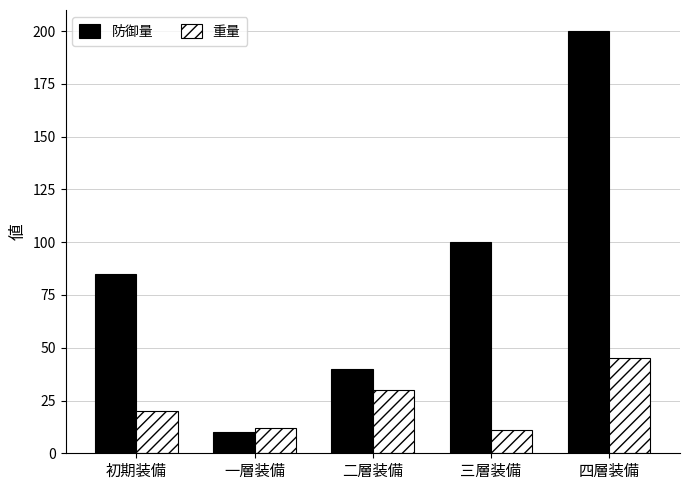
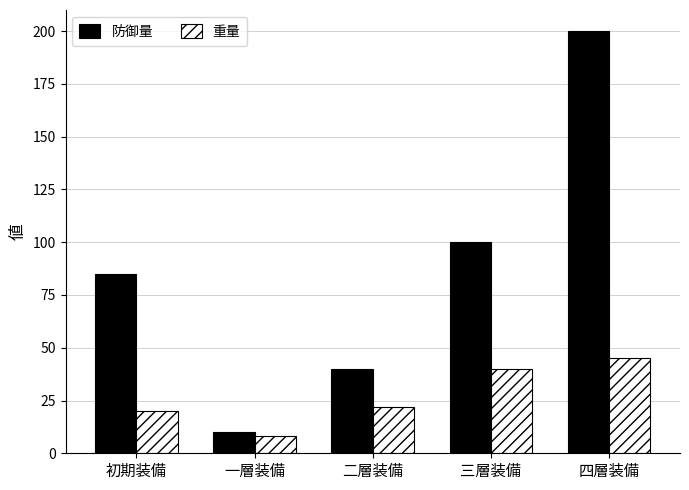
重量, 一層装備: 12 -> 8
重量, 二層装備: 30 -> 22
重量, 三層装備: 11 -> 40
